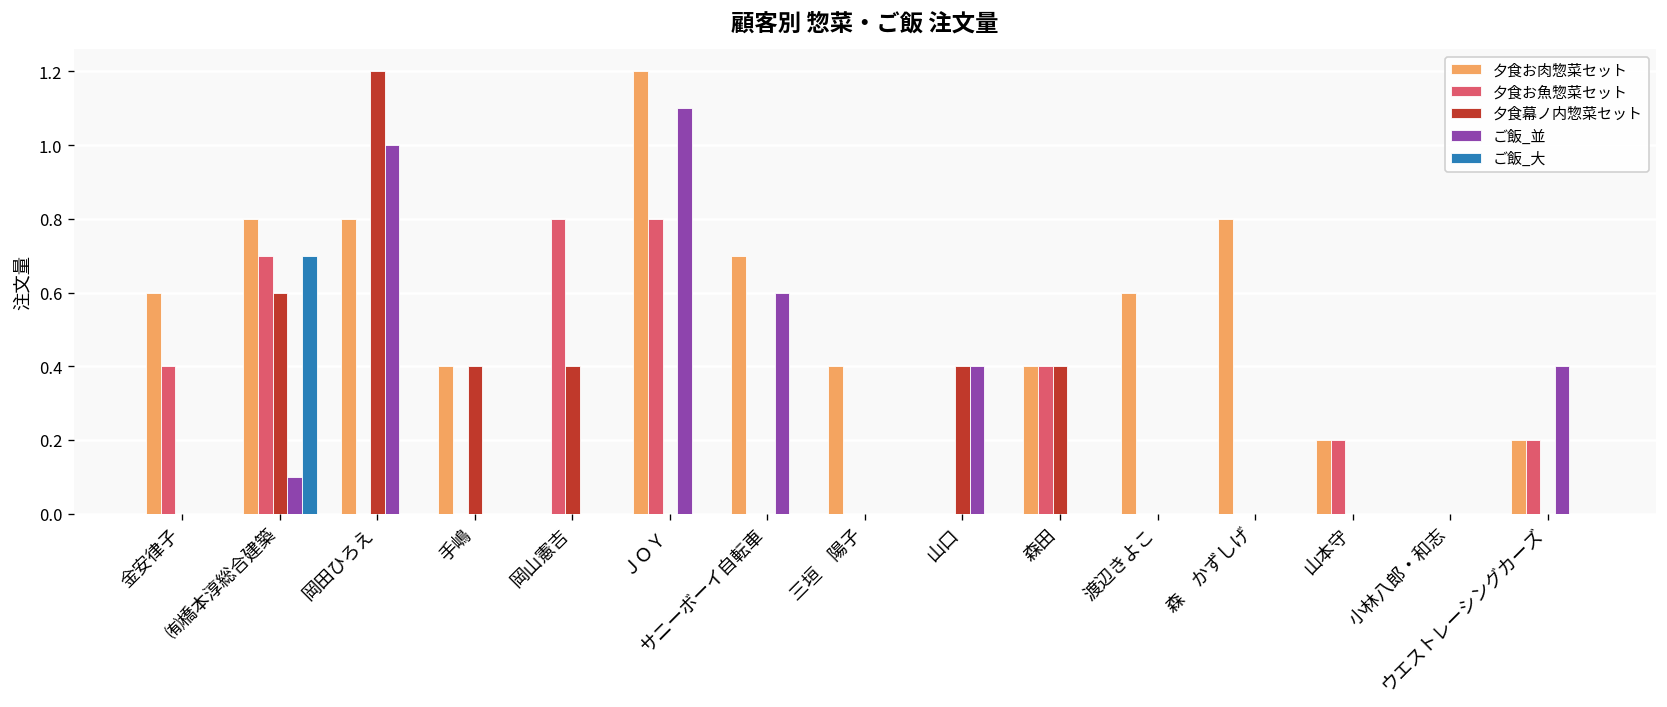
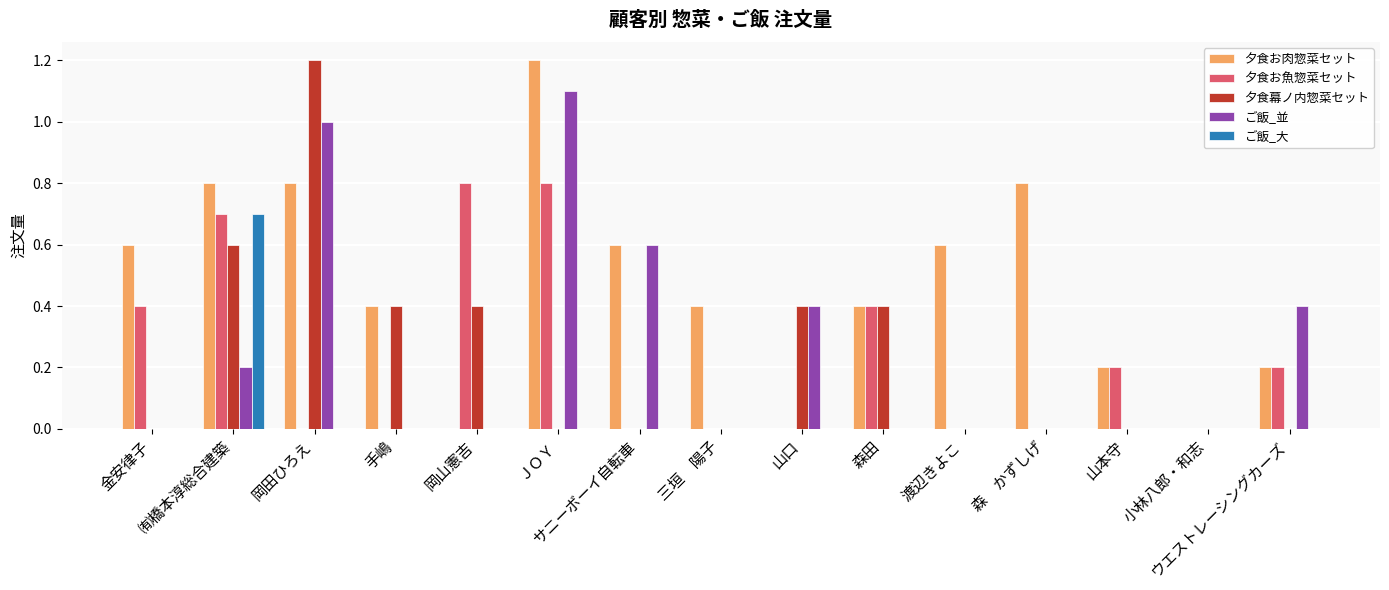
ご飯_並, ㈲橋本淳総合建築: 0.1 -> 0.2
夕食お肉惣菜セット, サニーボーイ自転車: 0.7 -> 0.6
